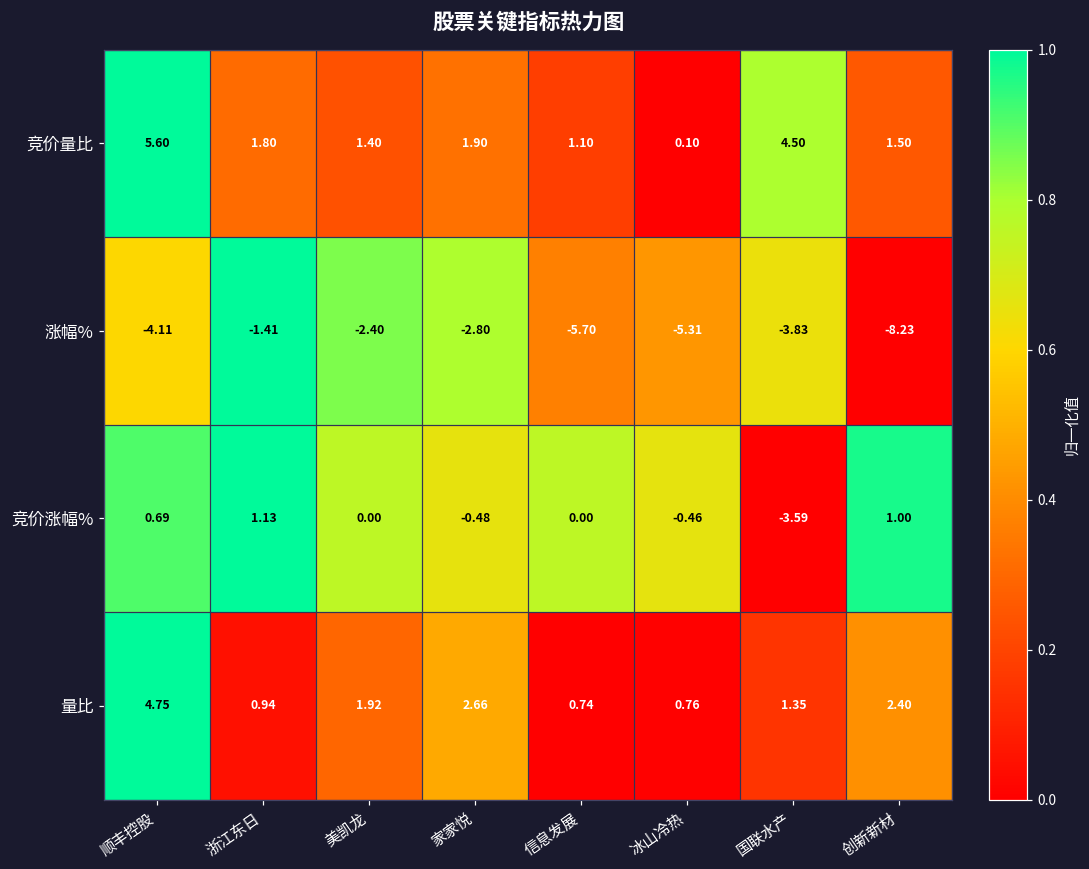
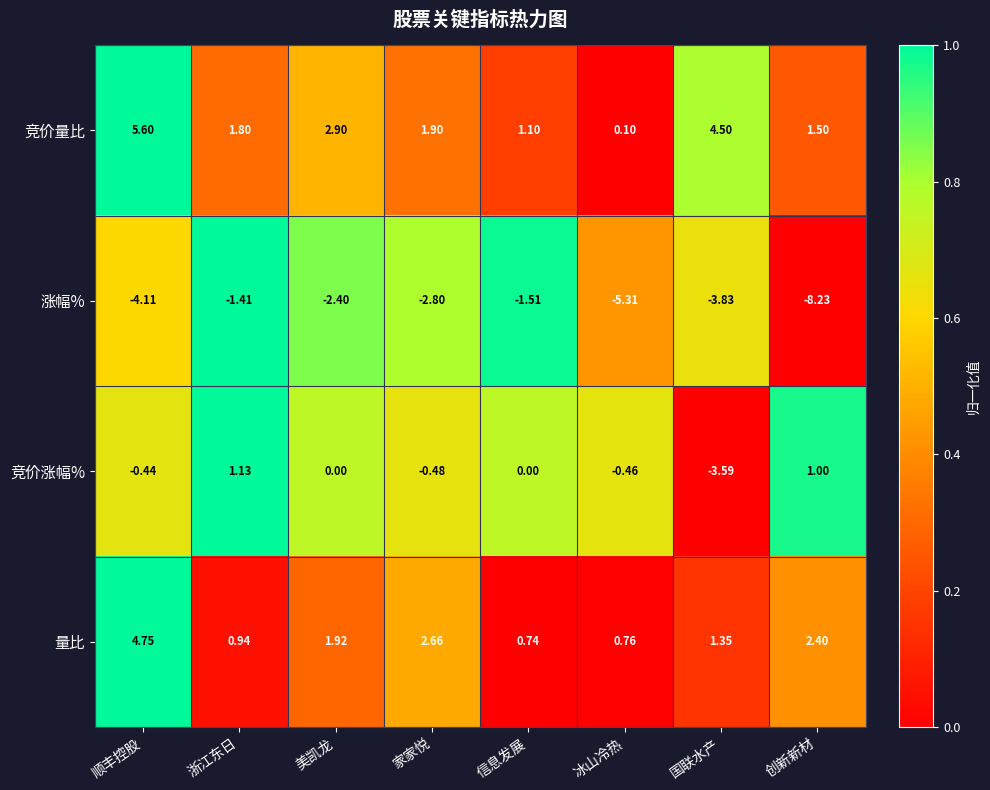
竞价量比, 美凯龙: 1.40 -> 2.90
涨幅%, 信息发展: -5.70 -> -1.51
竞价涨幅%, 顺丰控股: 0.69 -> -0.44
